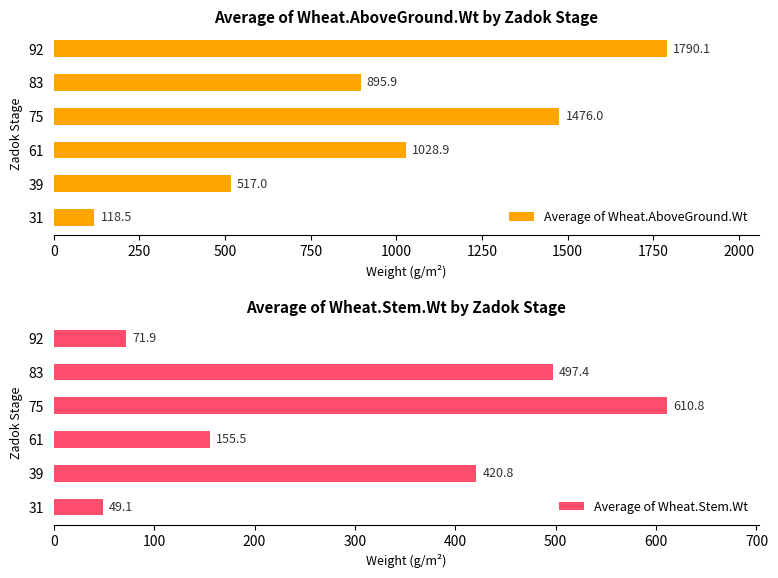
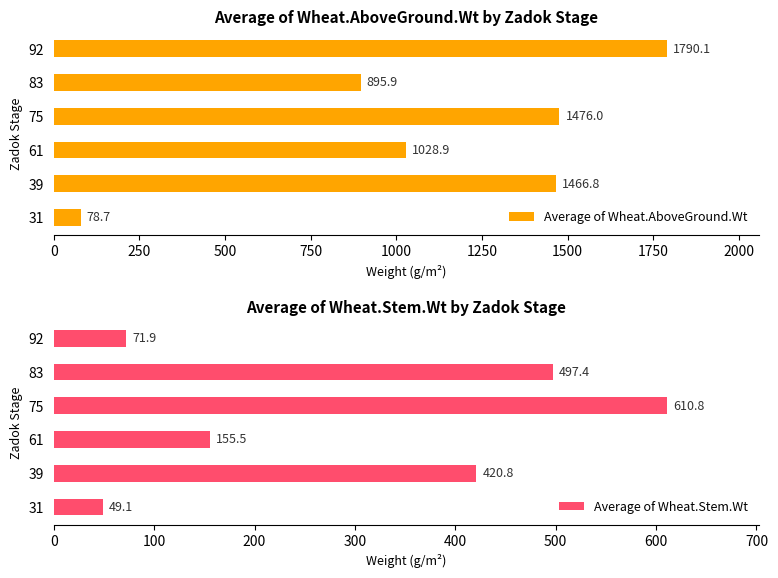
Average of Wheat.AboveGround.Wt by Zadok Stage, 39: 517.0 -> 1466.8
Average of Wheat.AboveGround.Wt by Zadok Stage, 31: 118.5 -> 78.7
